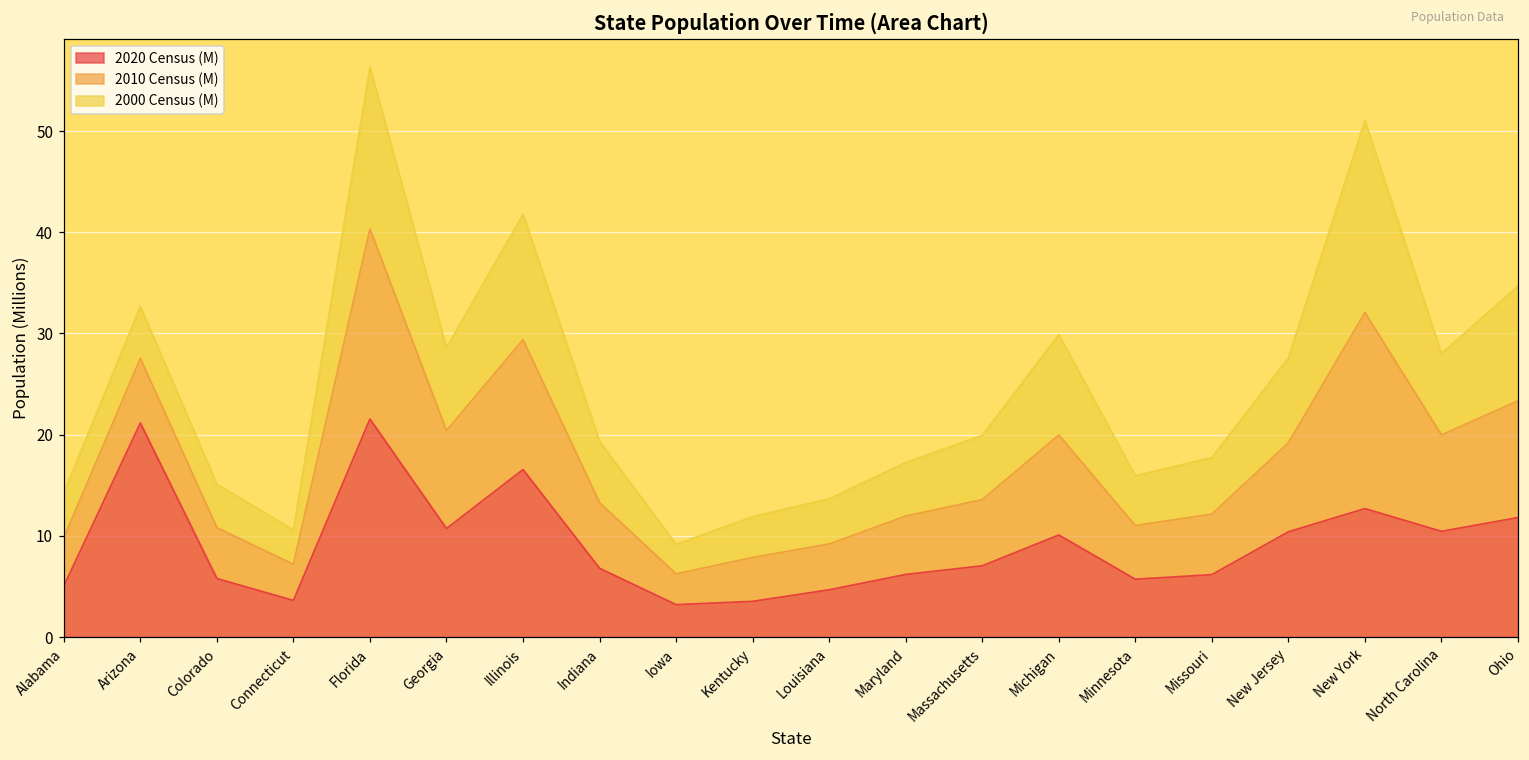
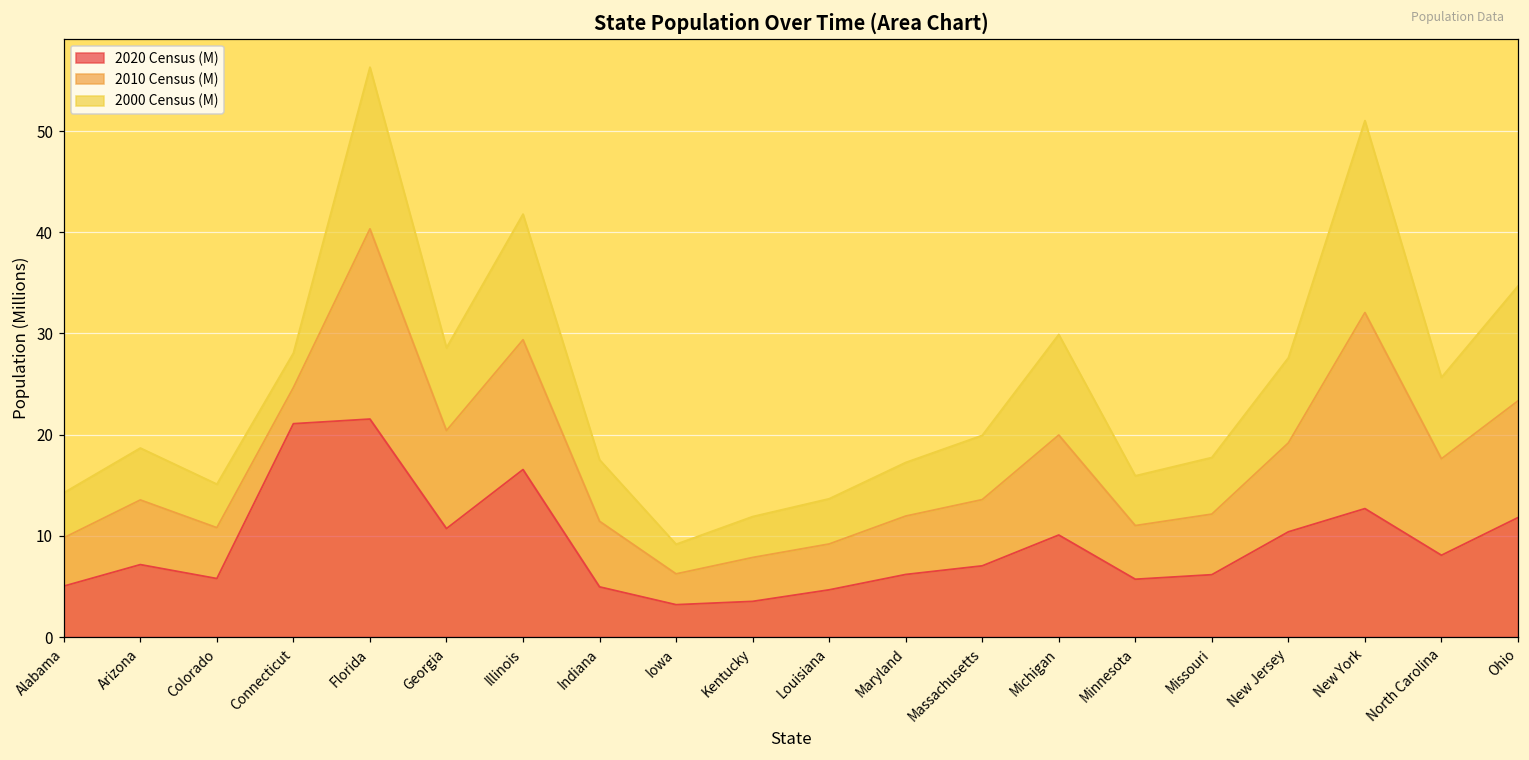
2020 Census (M), Arizona: 21 -> 7
2020 Census (M), Connecticut: 4 -> 21
2020 Census (M), Indiana: 7 -> 5
2020 Census (M), North Carolina: 10 -> 8
